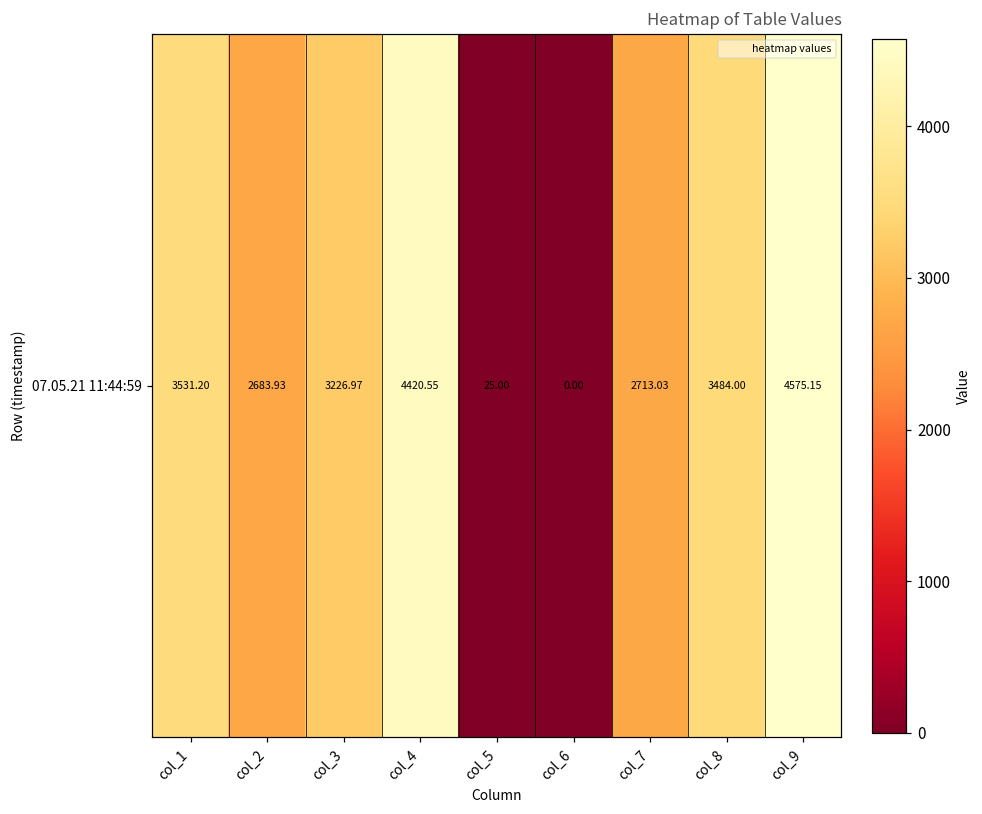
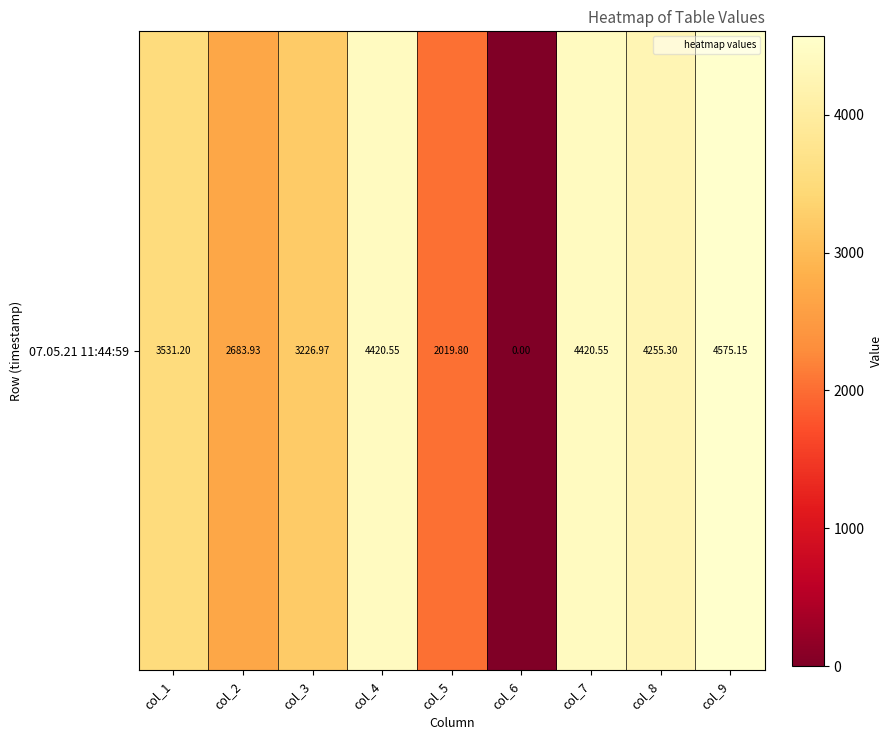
07.05.21 11:44:59, col_5: 25.00 -> 2019.80
07.05.21 11:44:59, col_7: 2713.03 -> 4420.55
07.05.21 11:44:59, col_8: 3484.00 -> 4255.30
